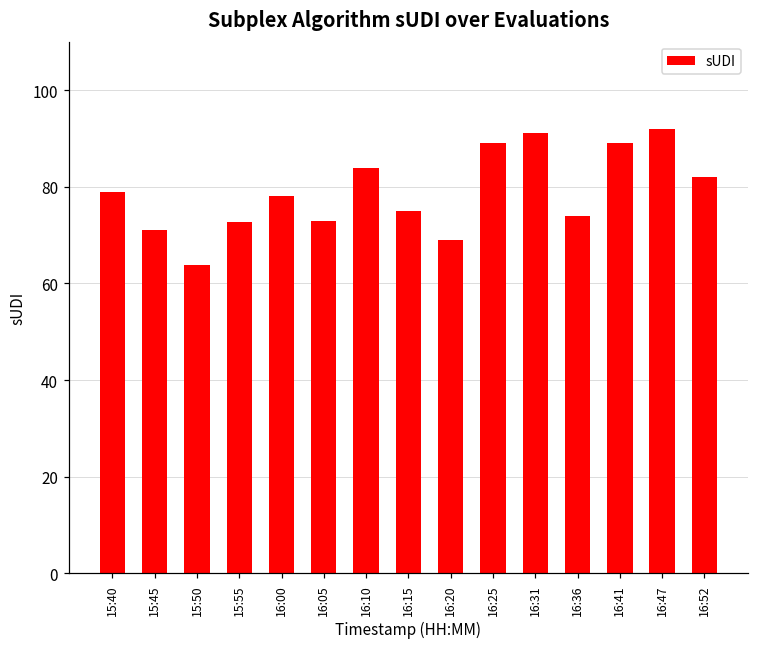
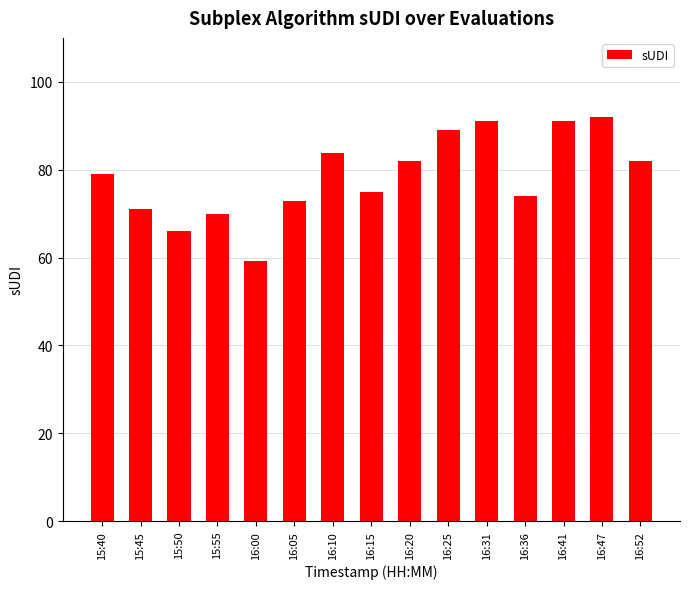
15:50: 64 -> 66
15:55: 73 -> 70
16:00: 78 -> 59
16:20: 69 -> 82
16:41: 89 -> 91
